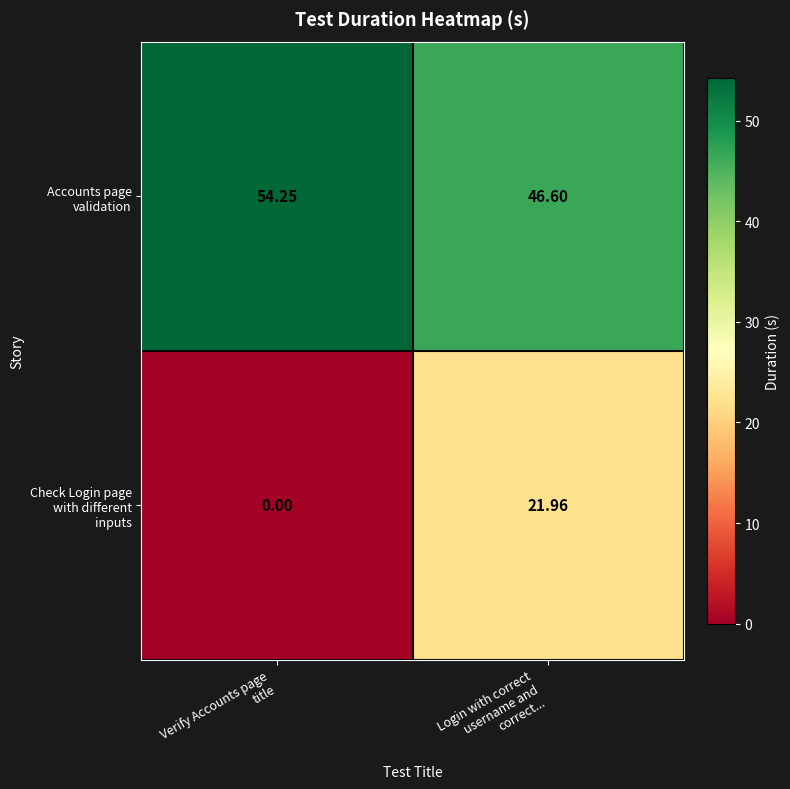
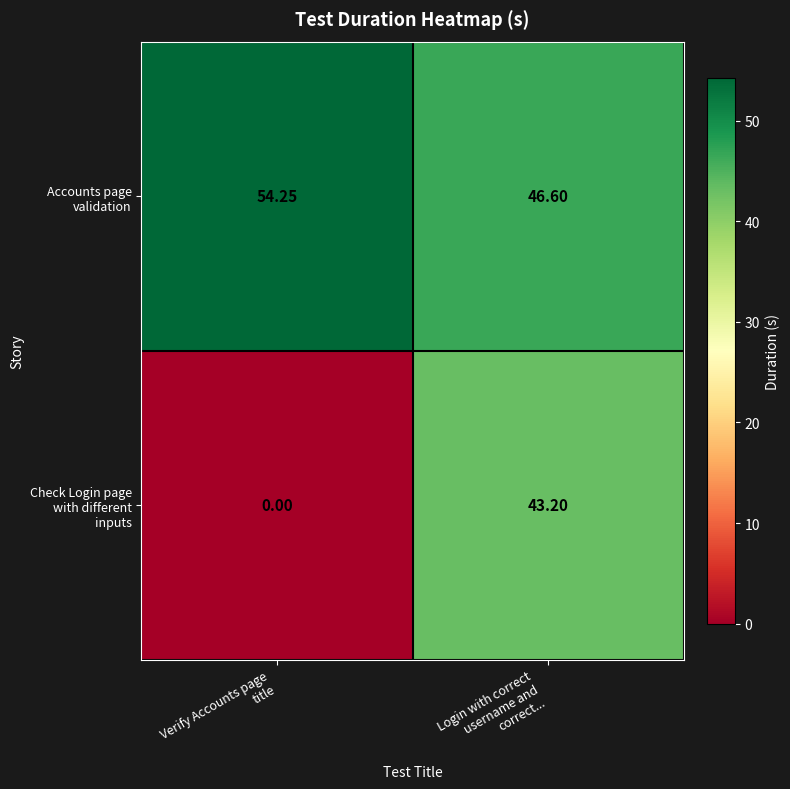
Check Login page with different inputs, Login with correct username and correct...: 21.96 -> 43.20
